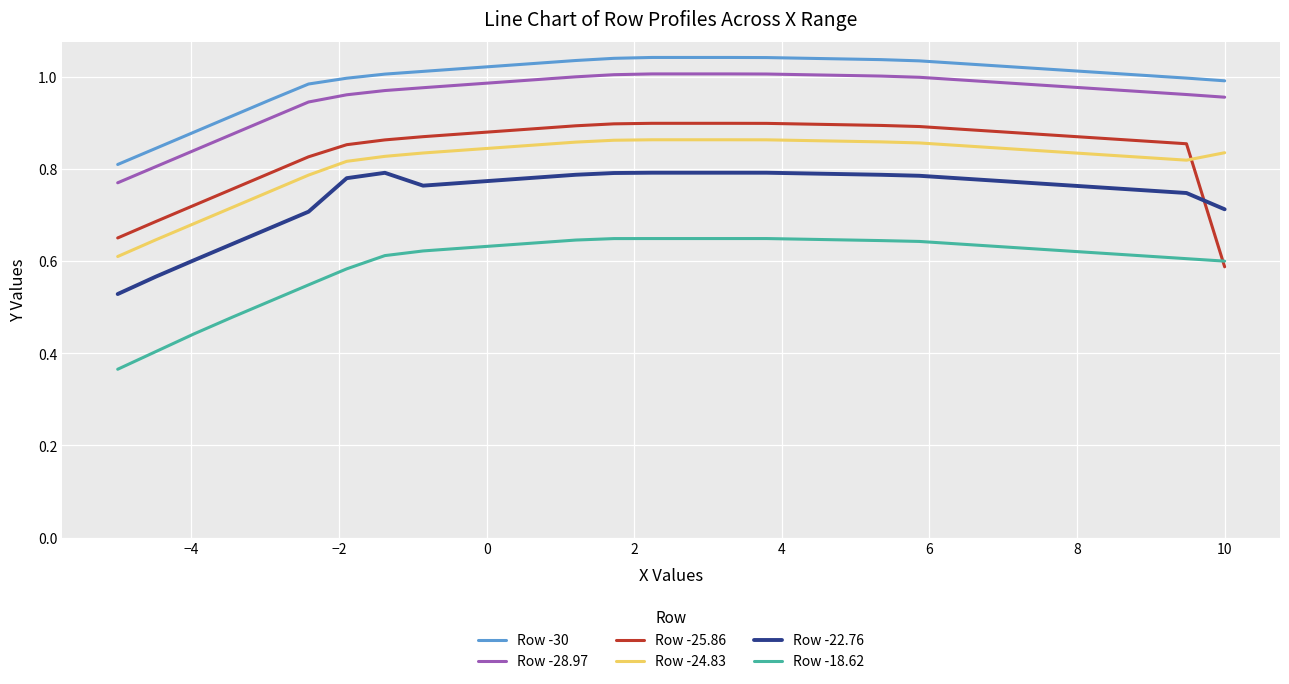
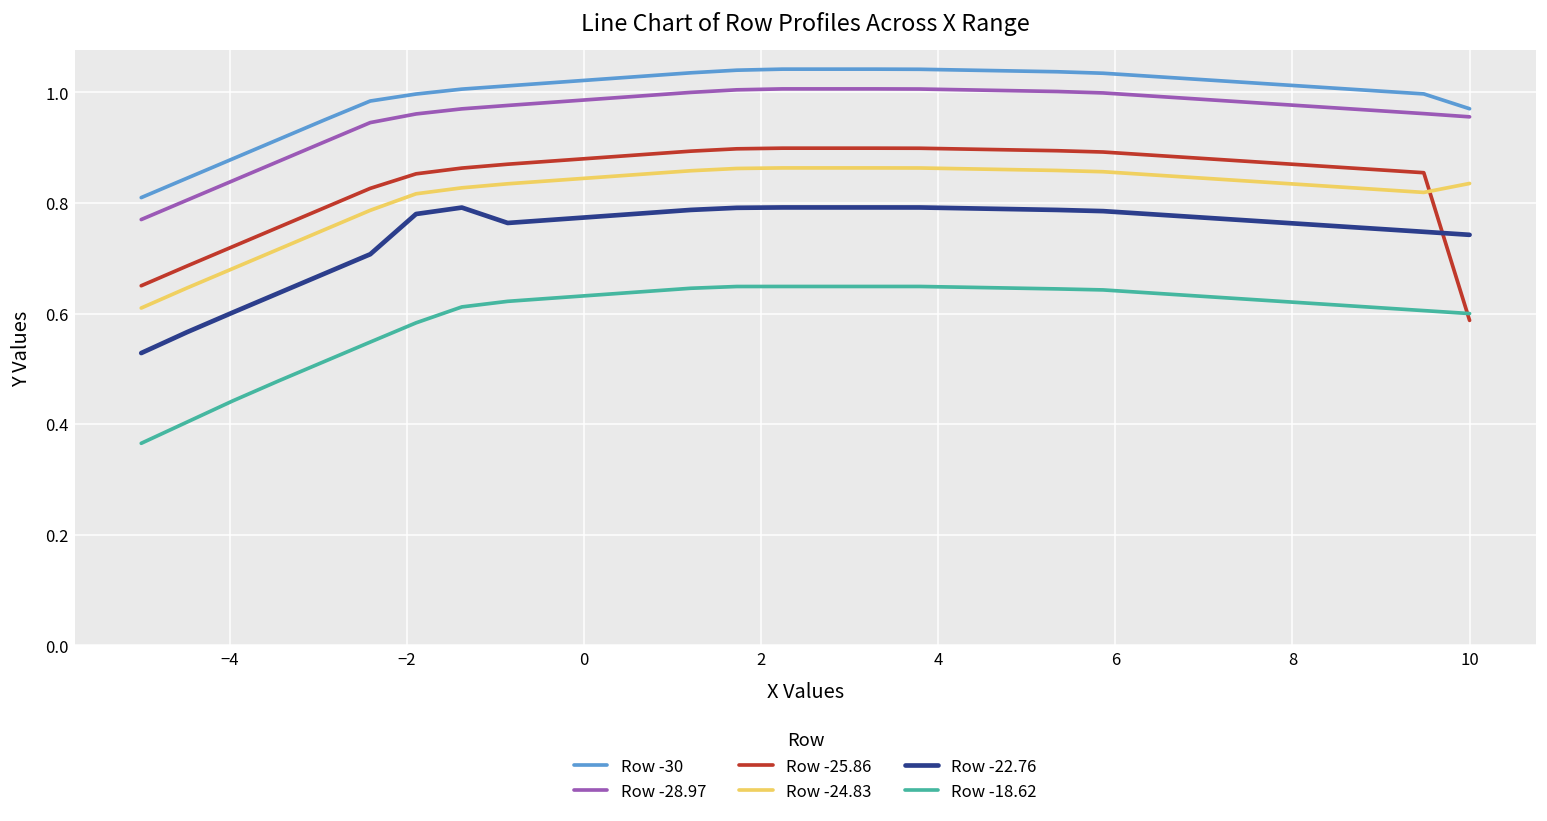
Row -30, 10: 0.99 -> 0.97
Row -22.76, 10: 0.71 -> 0.74
